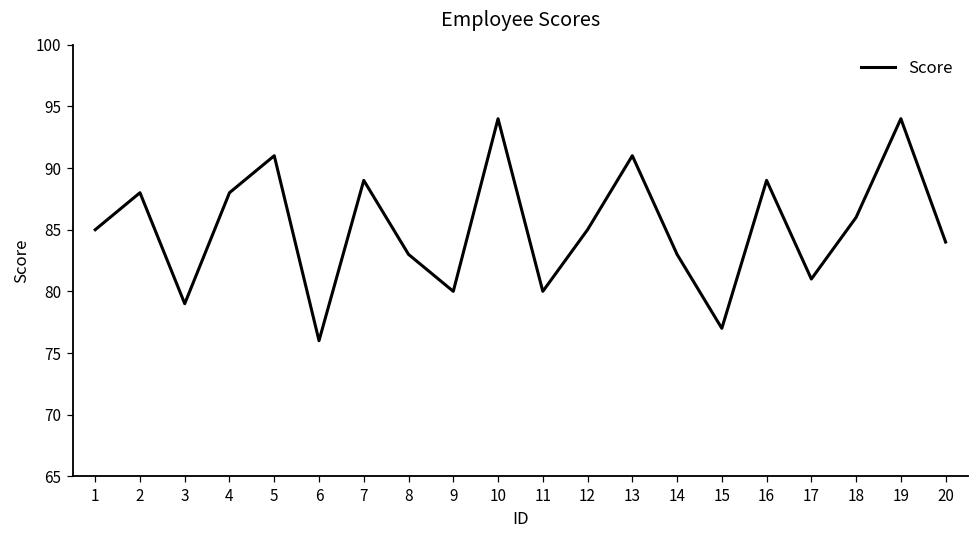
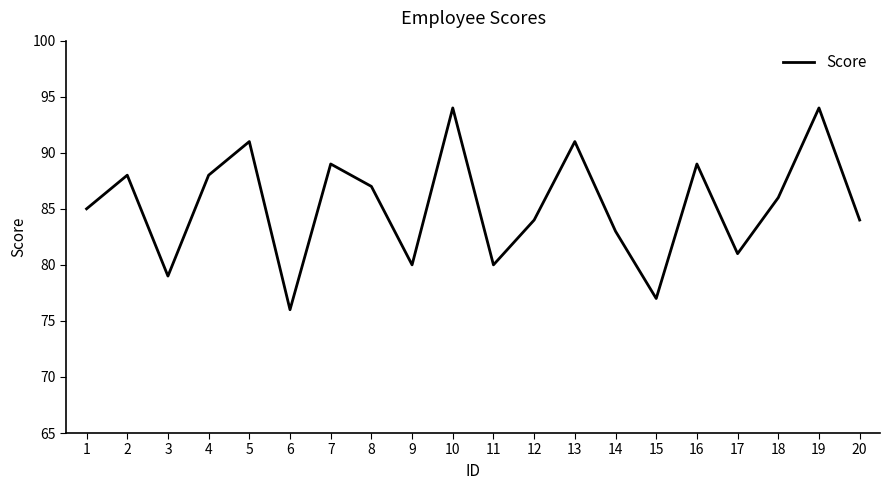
8: 83 -> 87
12: 85 -> 84
